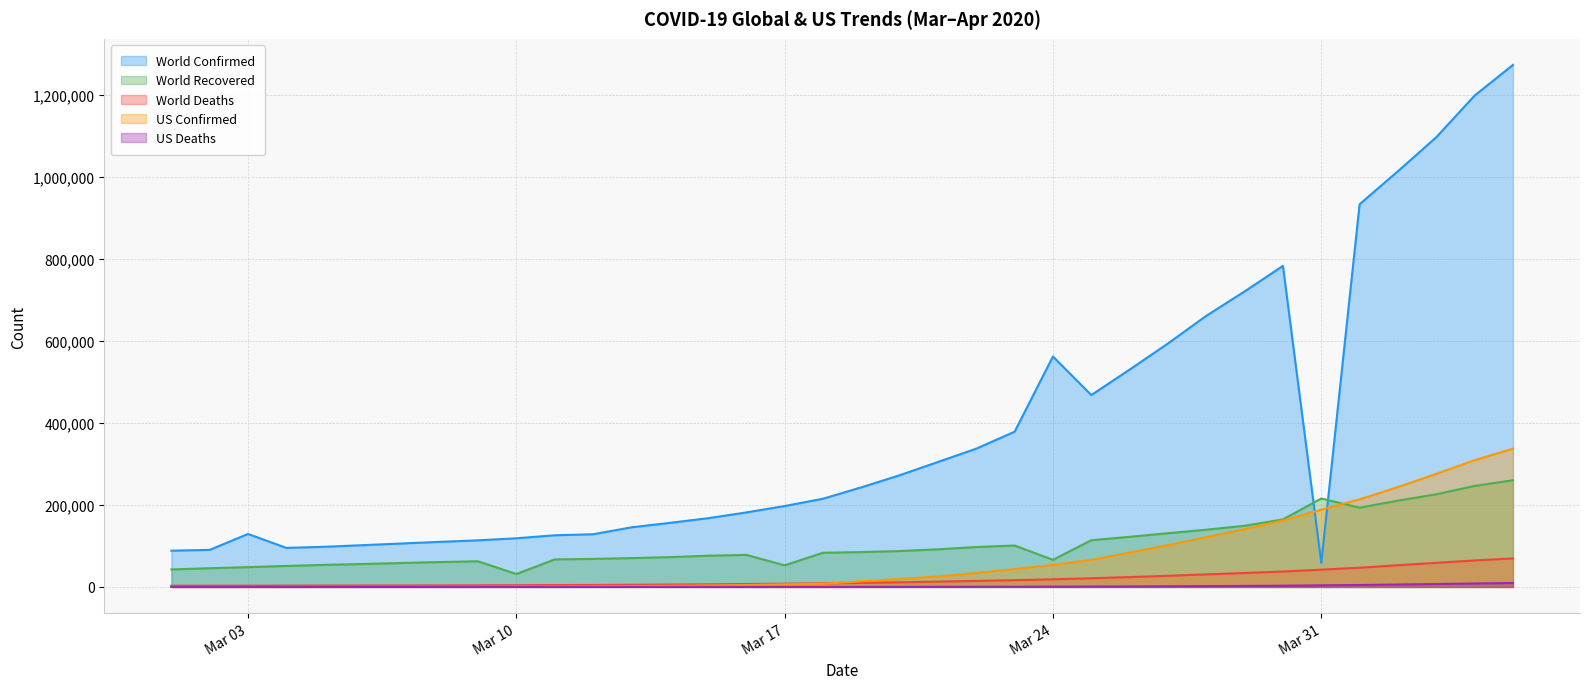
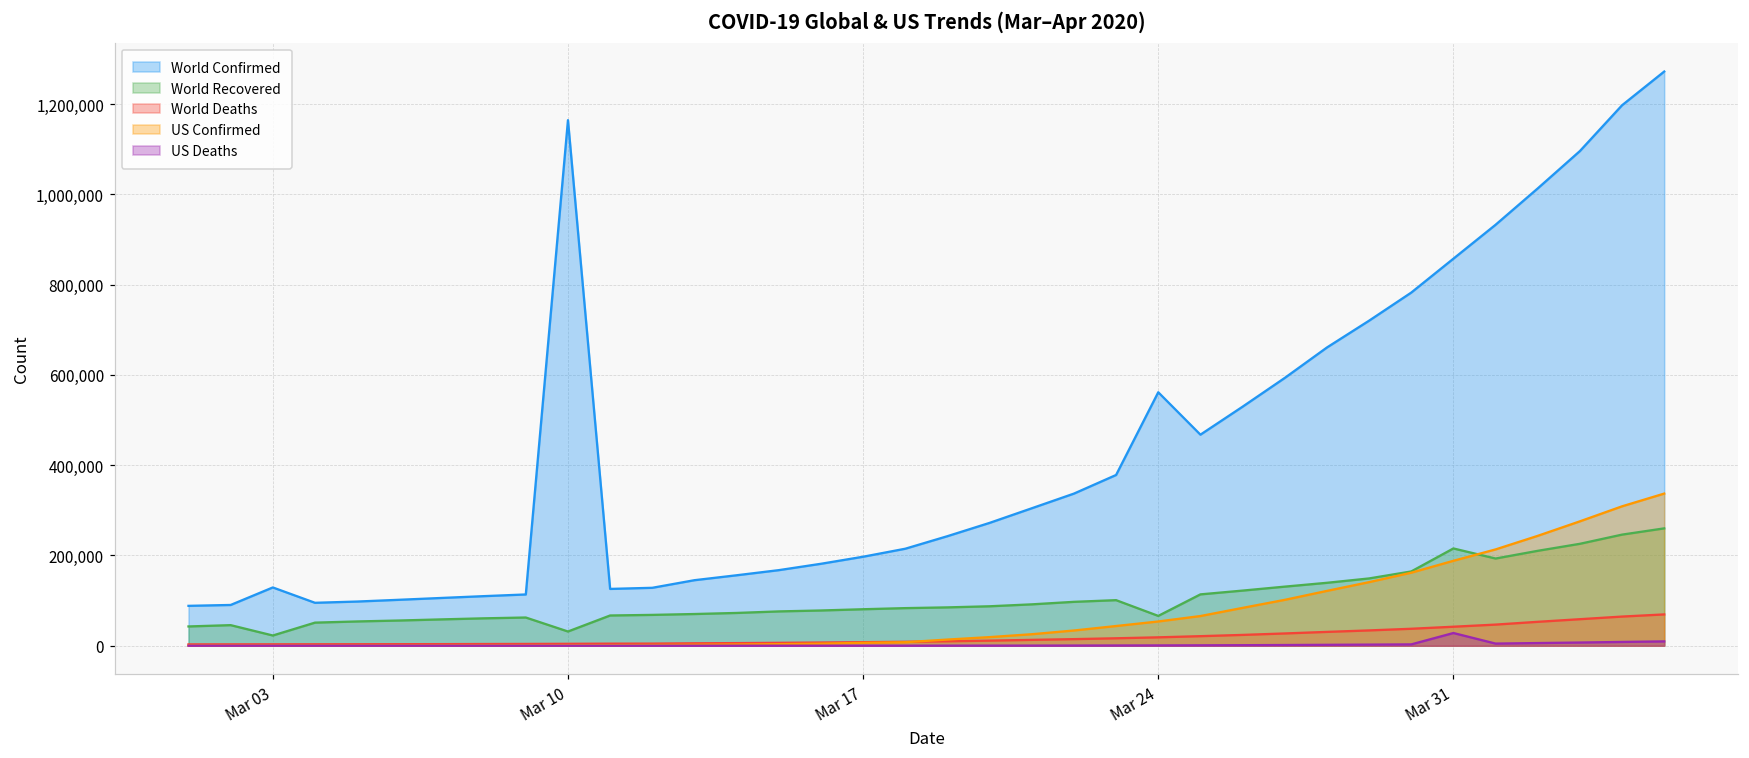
World Recovered, Mar 03: 50,000 -> 20,000
World Confirmed, Mar 10: 120,000 -> 1,160,000
World Recovered, Mar 17: 50,000 -> 80,000
World Confirmed, Mar 31: 60,000 -> 860,000
US Deaths, Mar 31: 0 -> 30,000
